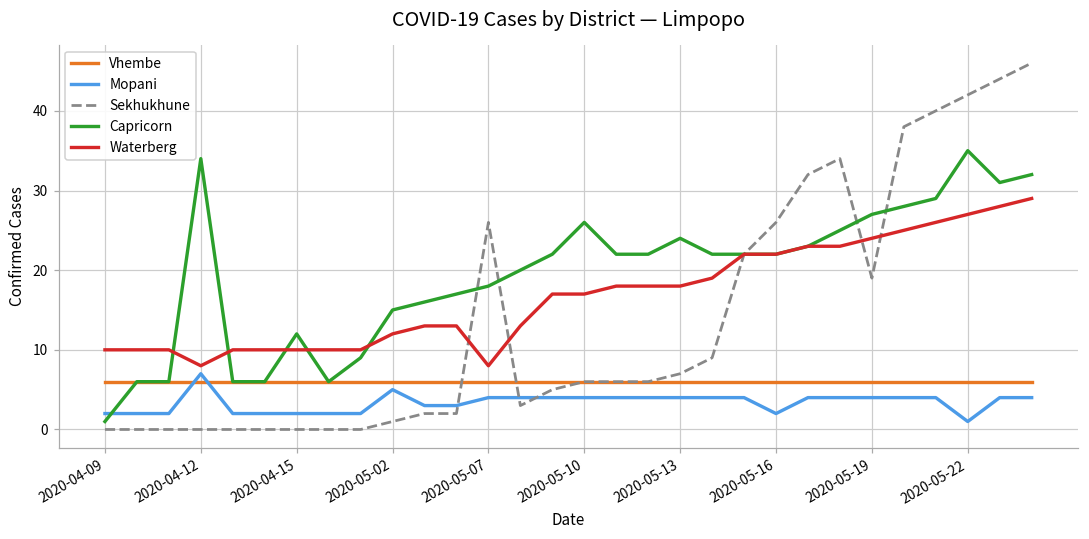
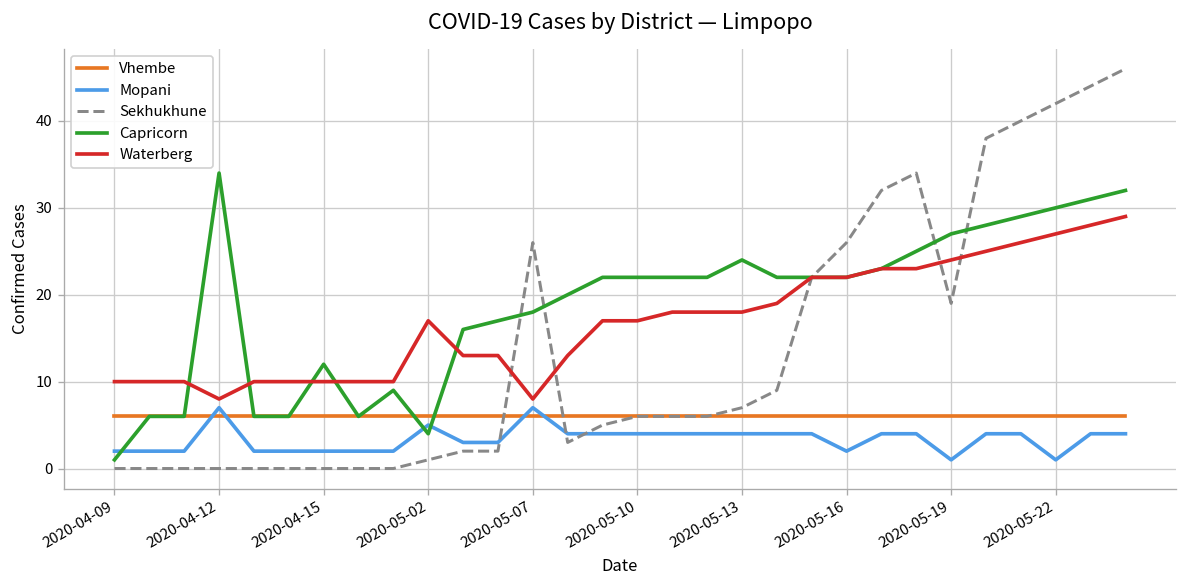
Capricorn, 2020-05-02: 15 -> 4
Waterberg, 2020-05-02: 12 -> 17
Mopani, 2020-05-07: 4 -> 7
Capricorn, 2020-05-10: 26 -> 22
Mopani, 2020-05-19: 4 -> 1
Capricorn, 2020-05-22: 35 -> 30
